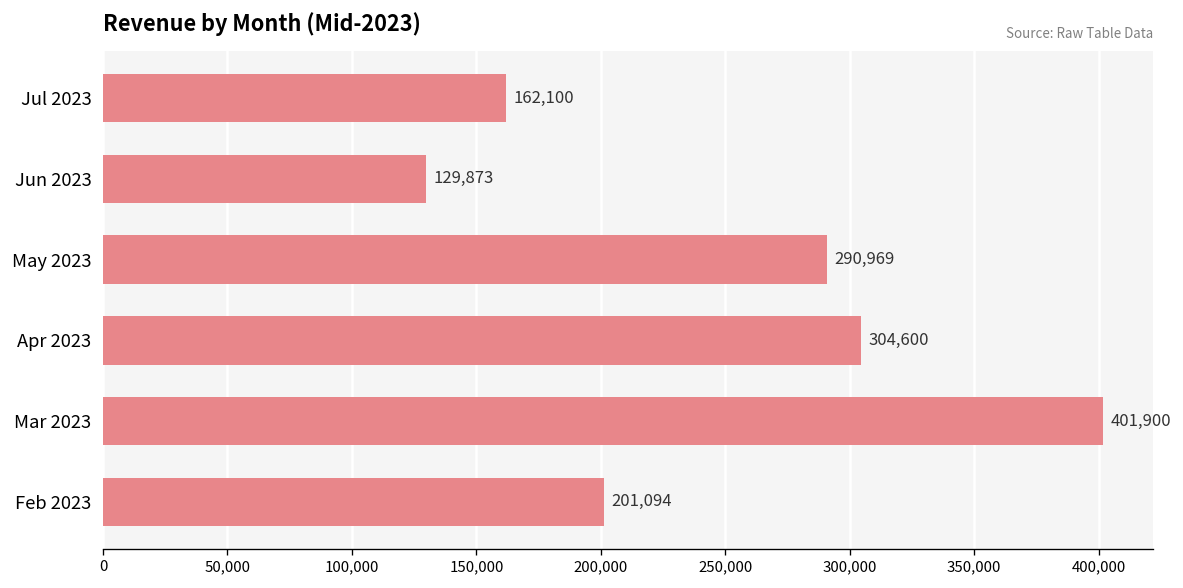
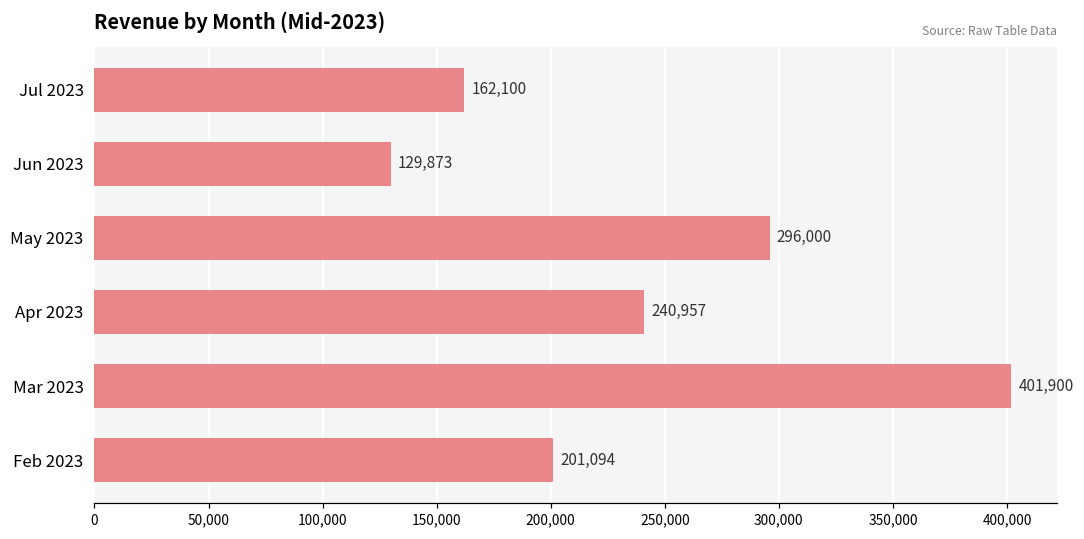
May 2023: 290,969 -> 296,000
Apr 2023: 304,600 -> 240,957
